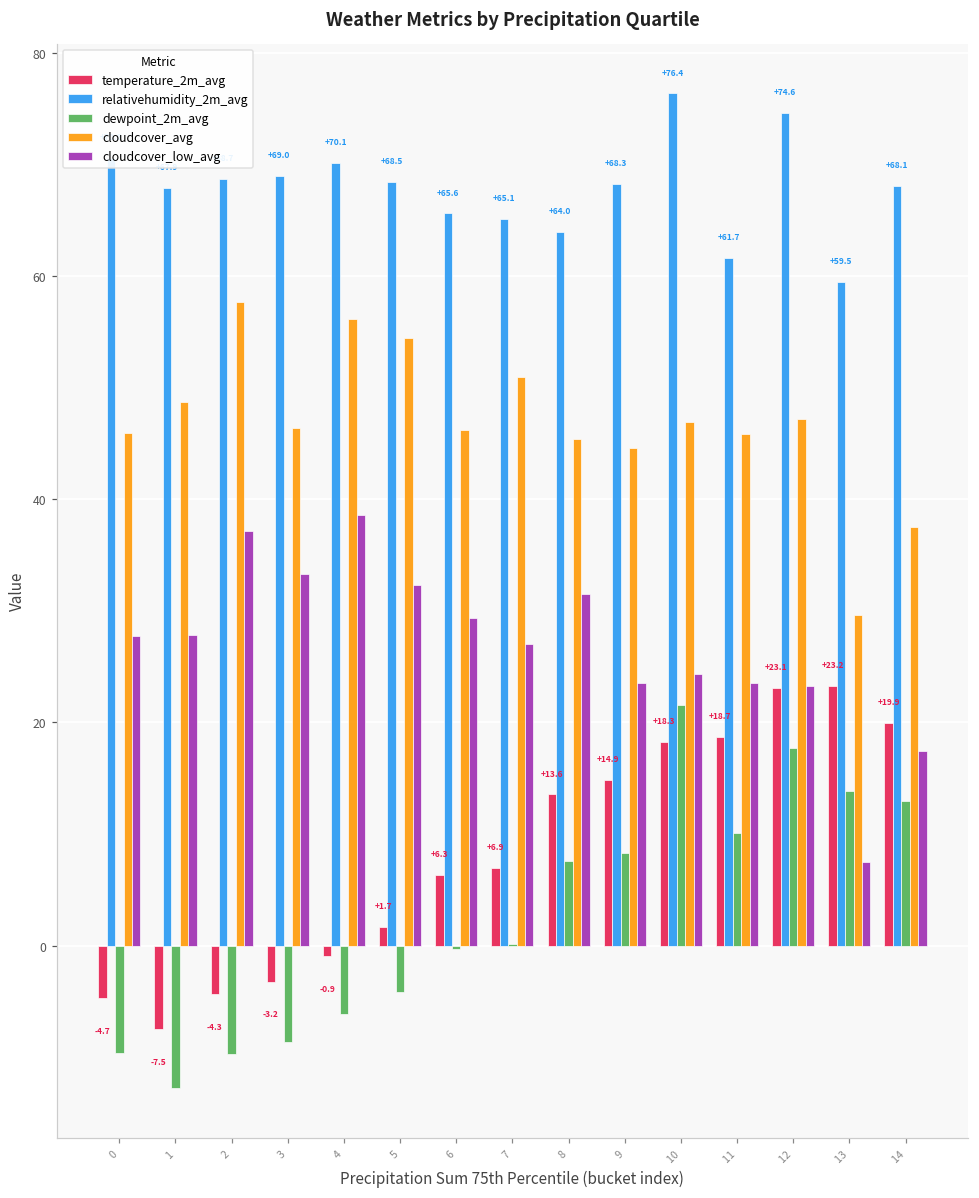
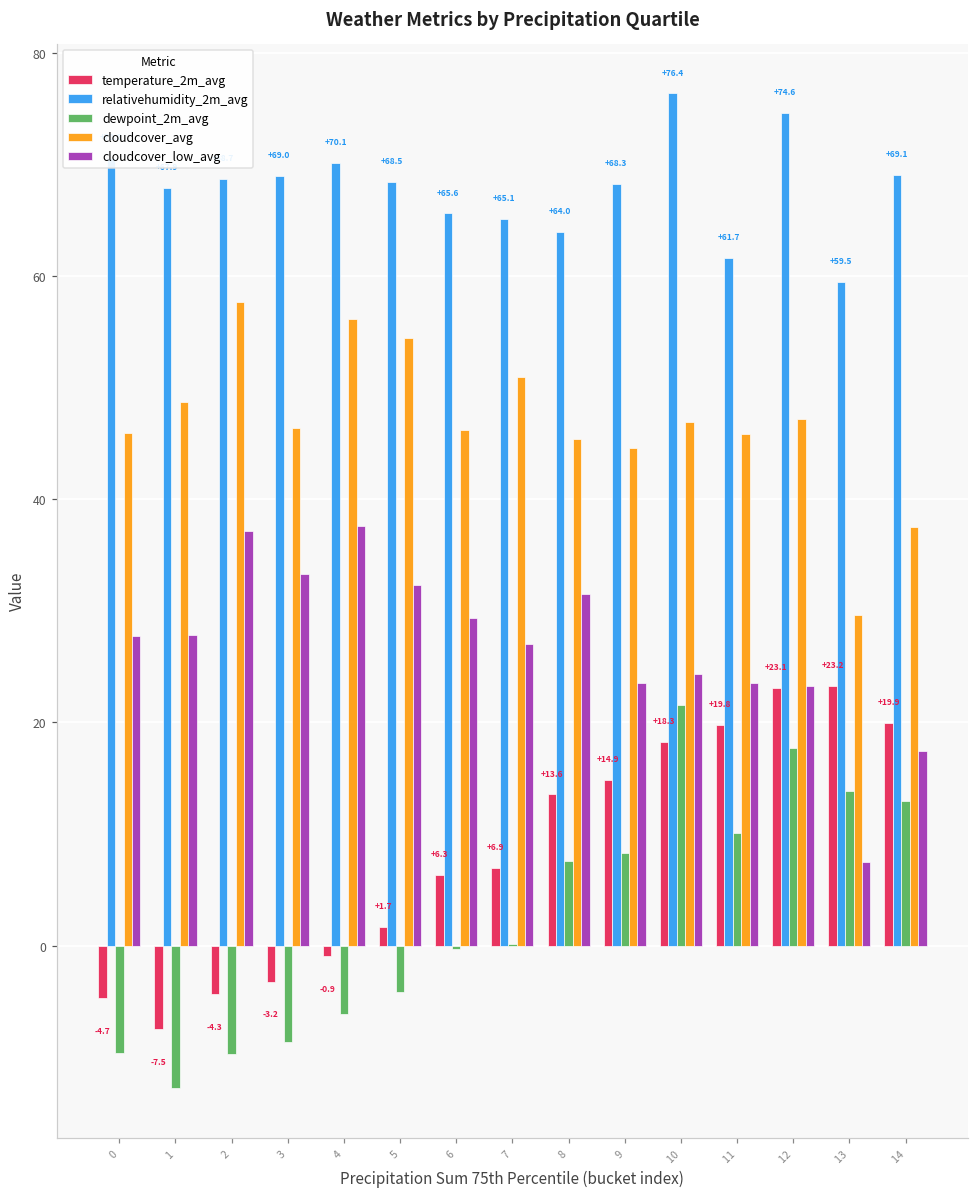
cloudcover_low_avg, 4: 38.6 -> 37.7
temperature_2m_avg, 11: +18.7 -> +19.8
relativehumidity_2m_avg, 14: +68.1 -> +69.1
